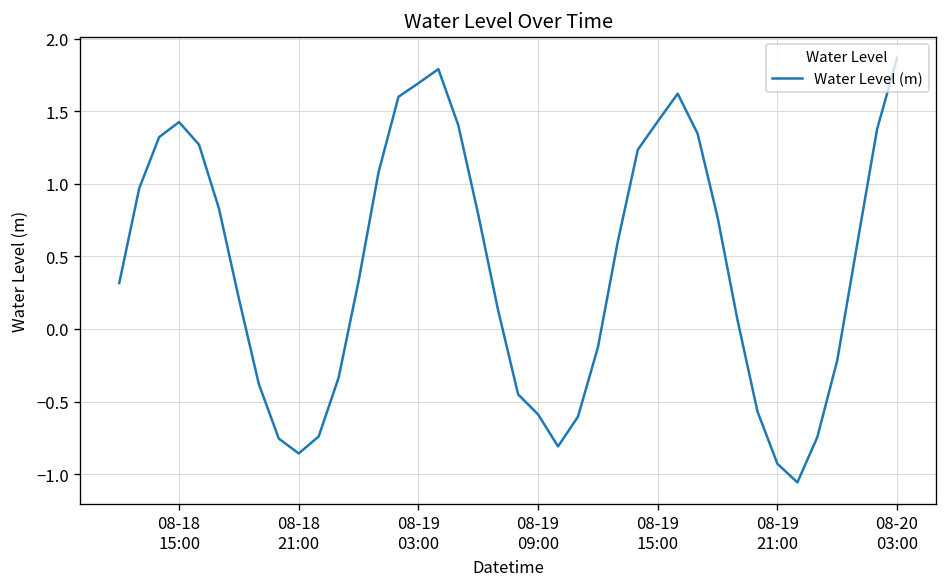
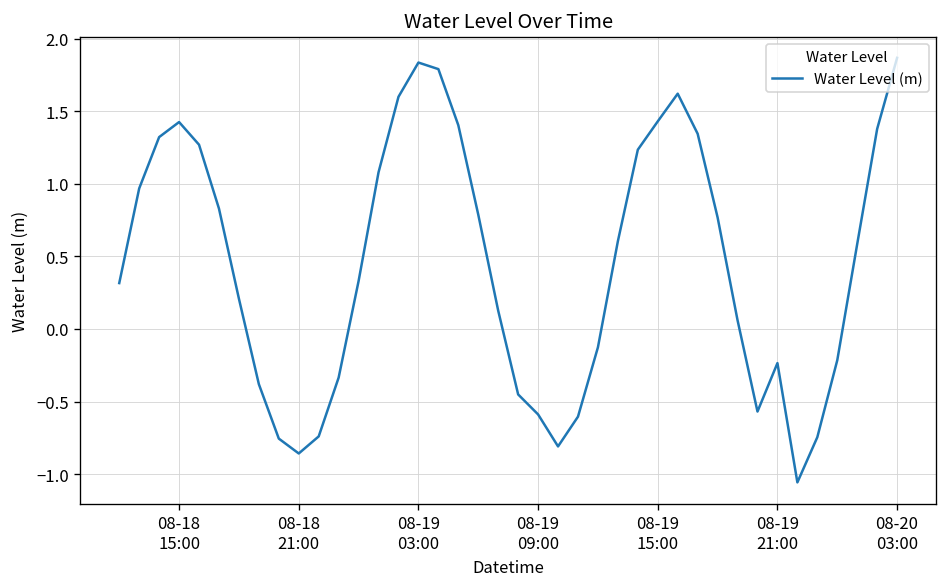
08-19 03:00: 1.69 -> 1.83
08-19 21:00: -0.93 -> -0.24
